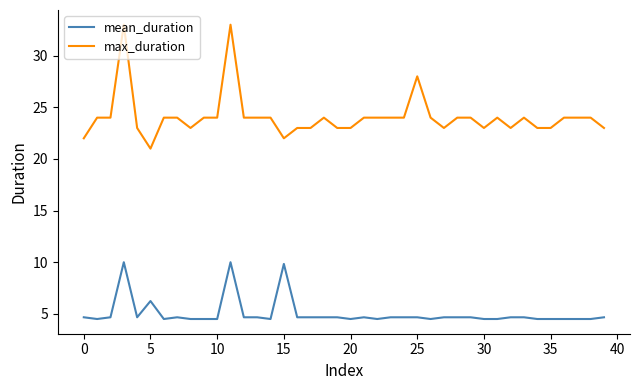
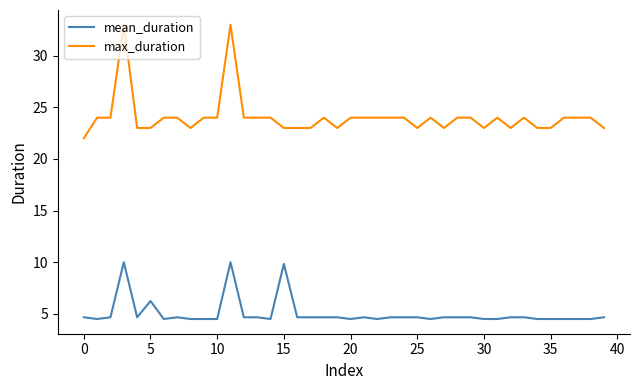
max_duration, 5: 21 -> 23
max_duration, 15: 22 -> 23
max_duration, 20: 23 -> 24
max_duration, 25: 28 -> 23
